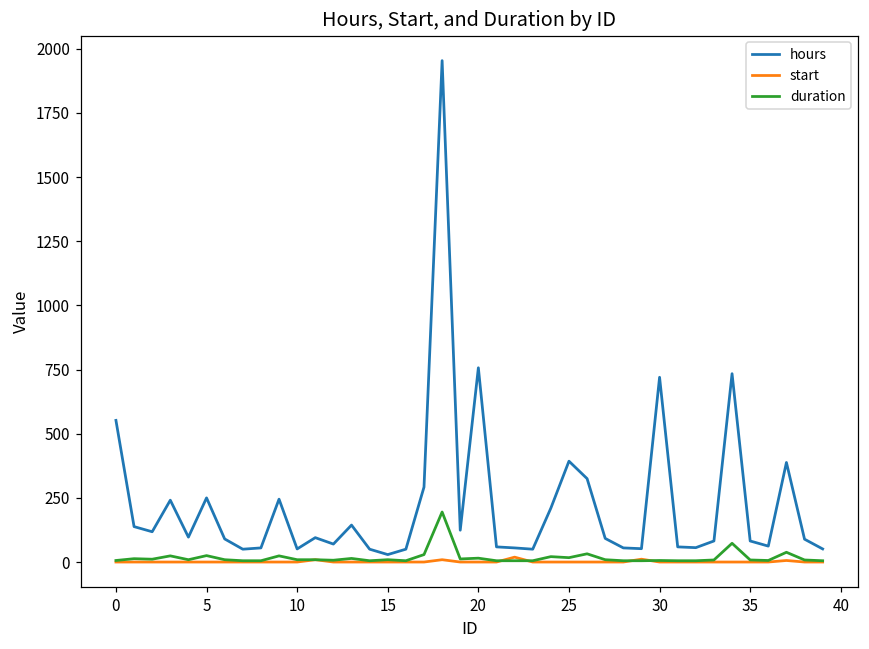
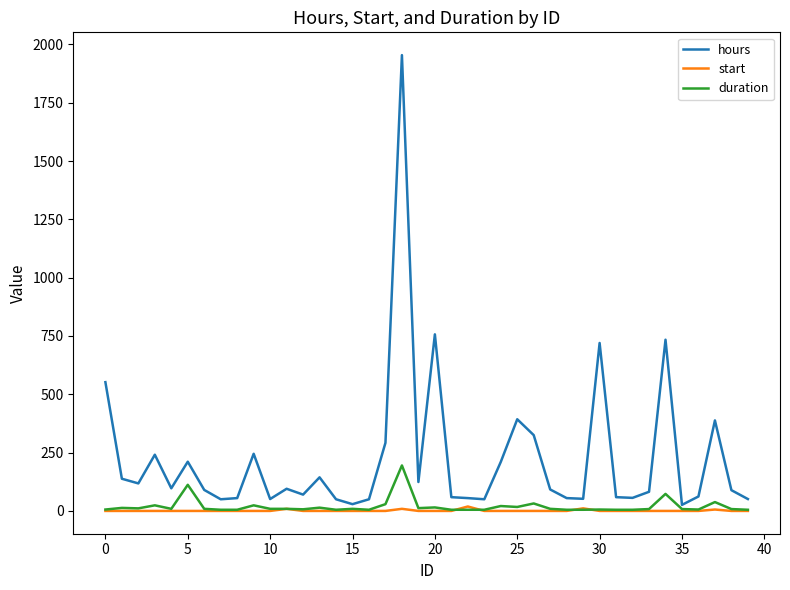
hours, 5: 250 -> 210
duration, 5: 30 -> 110
hours, 35: 80 -> 30
